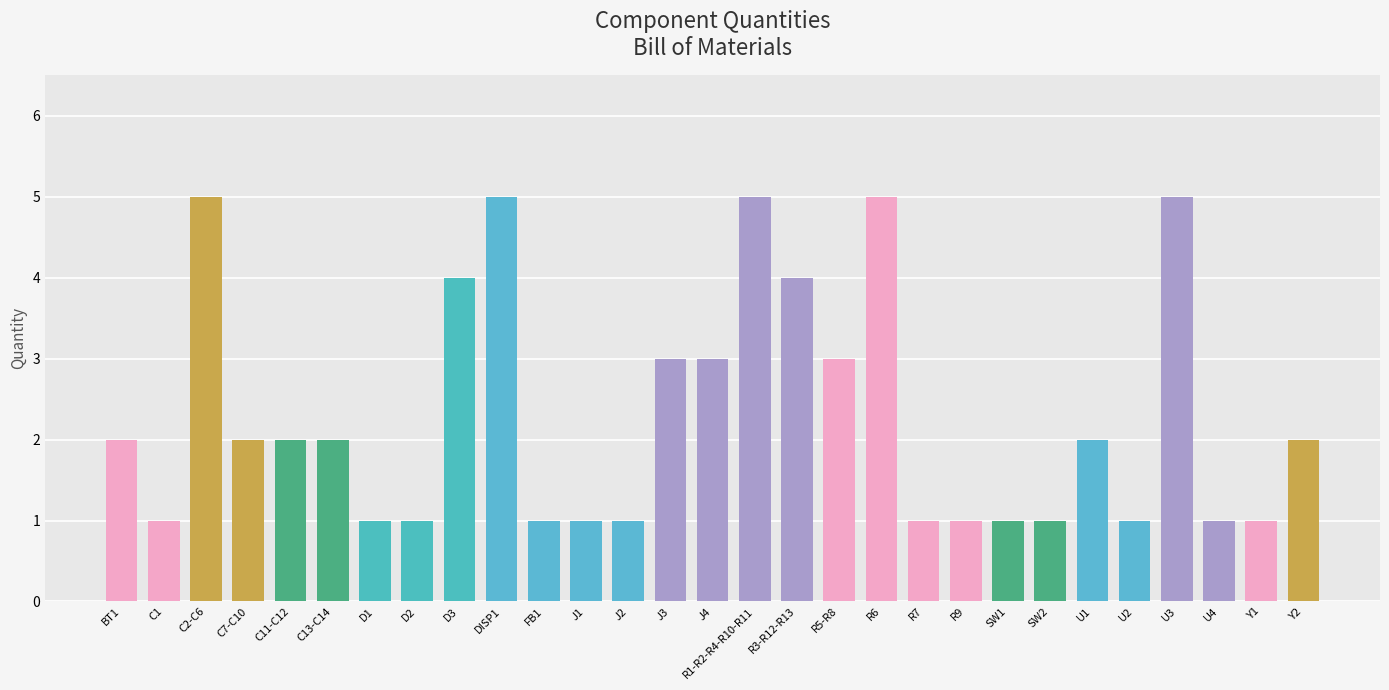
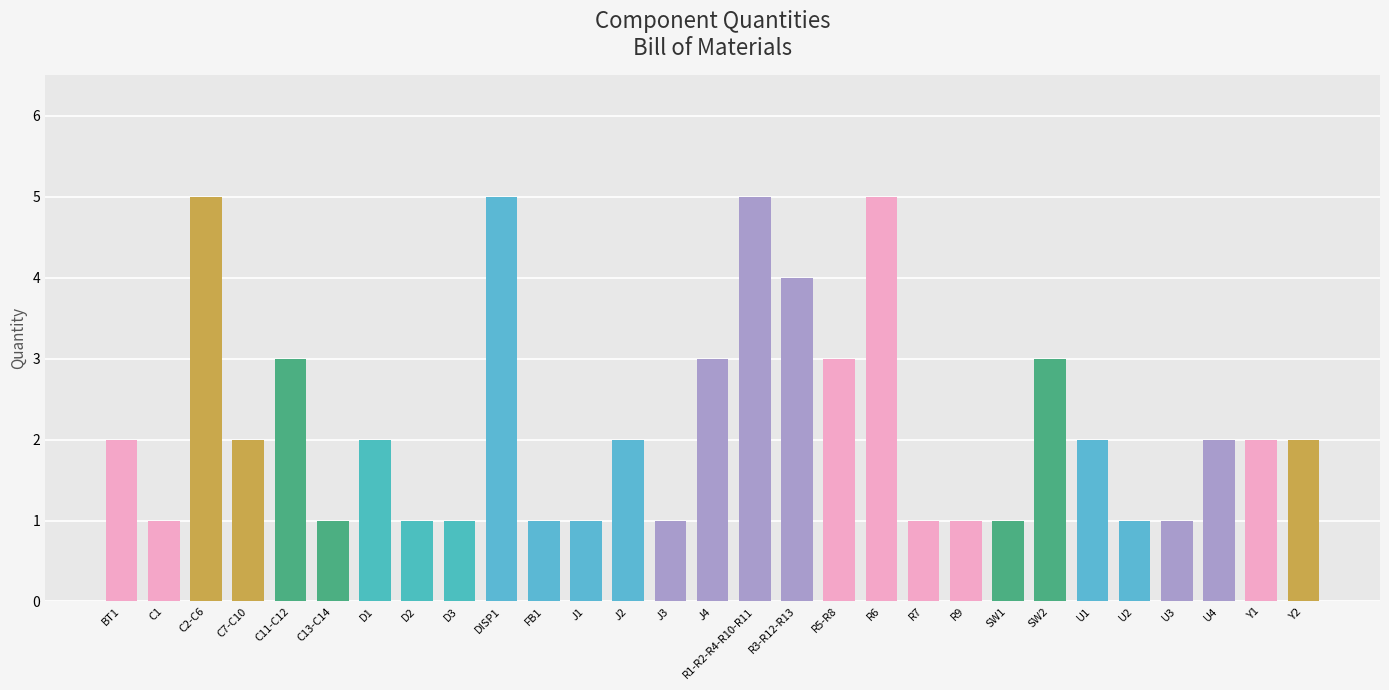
C11-C12: 2 -> 3
C13-C14: 2 -> 1
D1: 1 -> 2
D3: 4 -> 1
J2: 1 -> 2
J3: 3 -> 1
SW2: 1 -> 3
U3: 5 -> 1
U4: 1 -> 2
Y1: 1 -> 2
